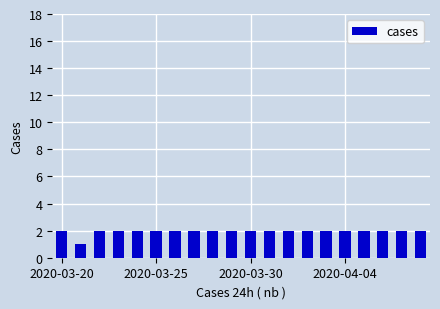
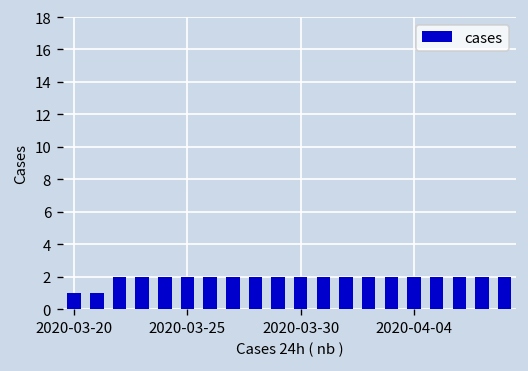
2020-03-20: 2 -> 1
